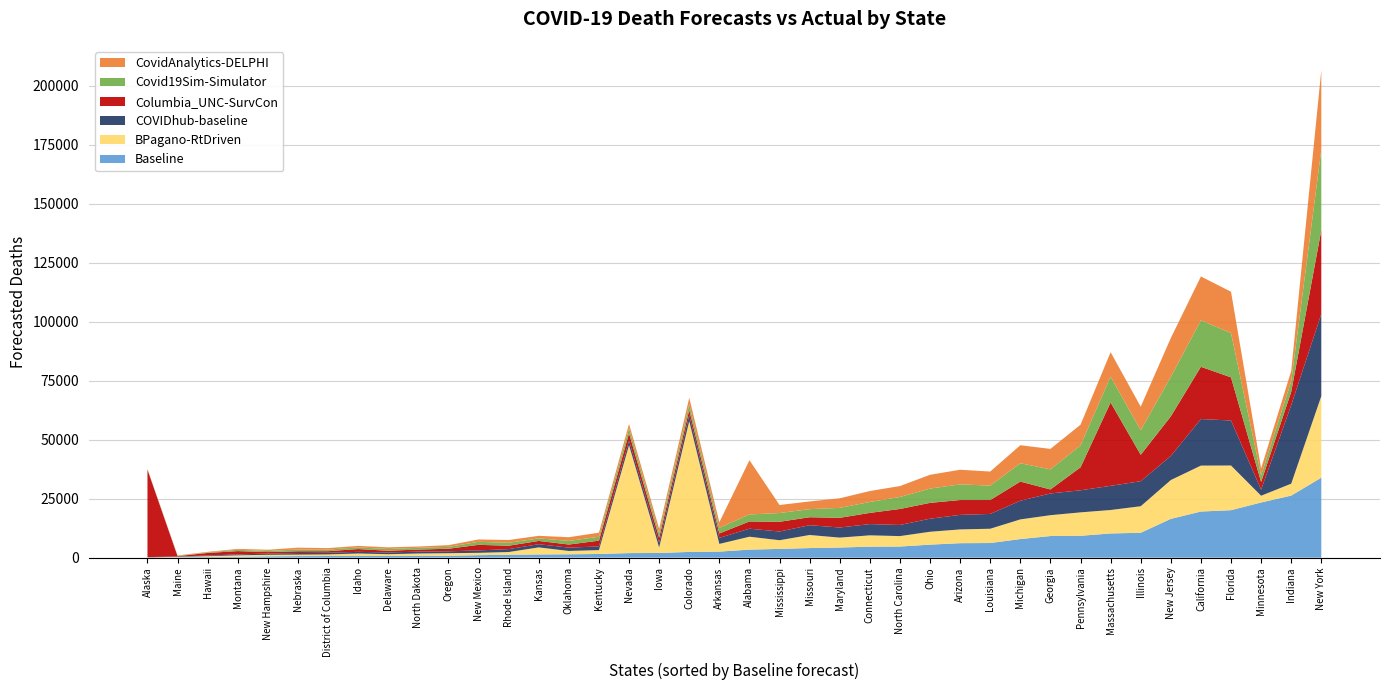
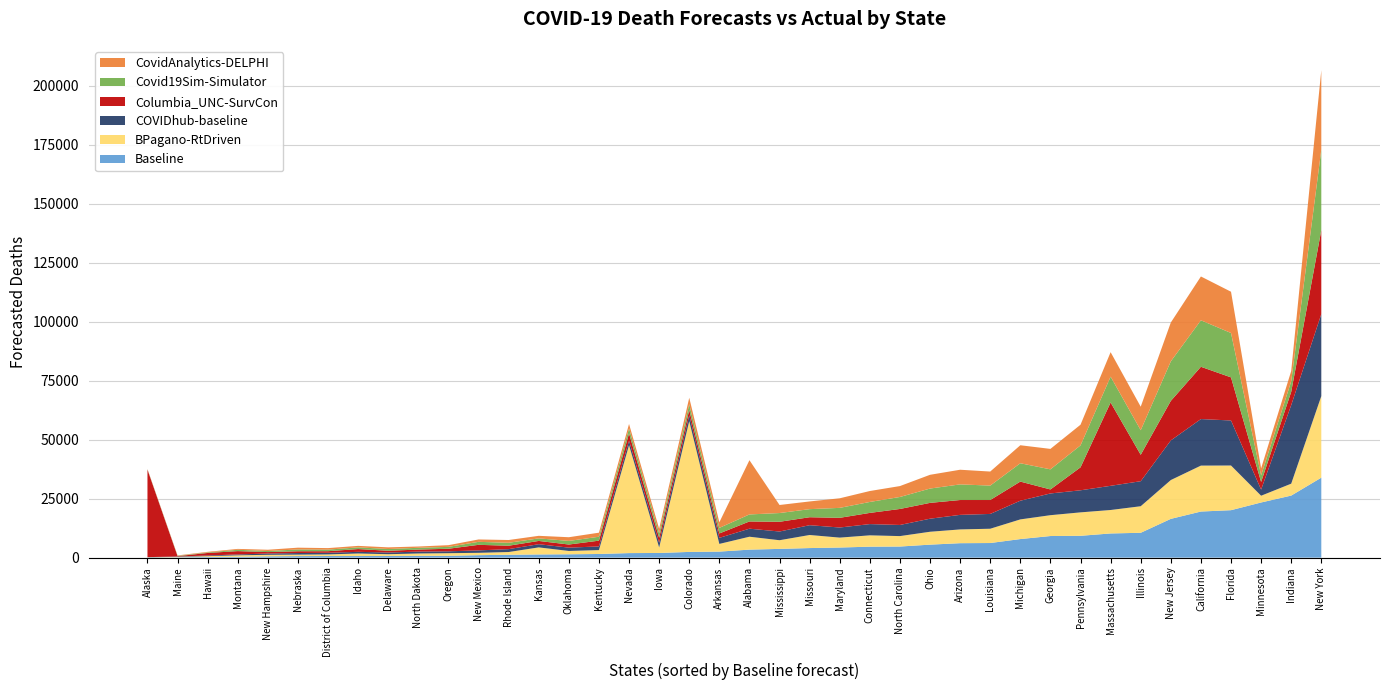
COVIDhub-baseline, New Jersey: 10000 -> 17000
